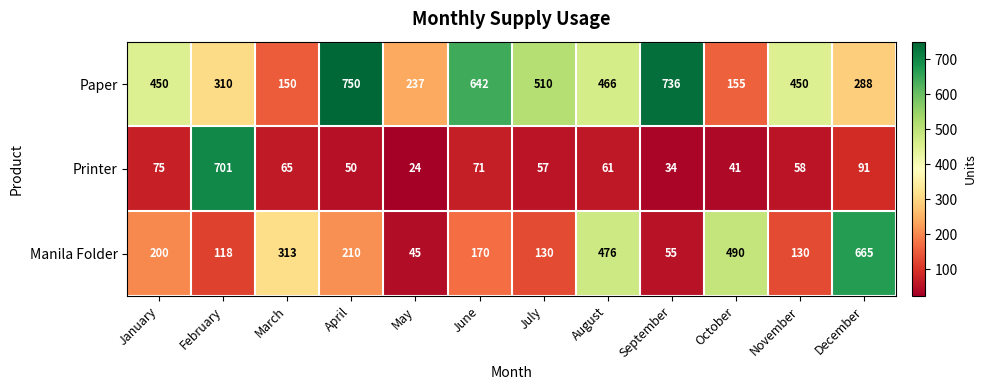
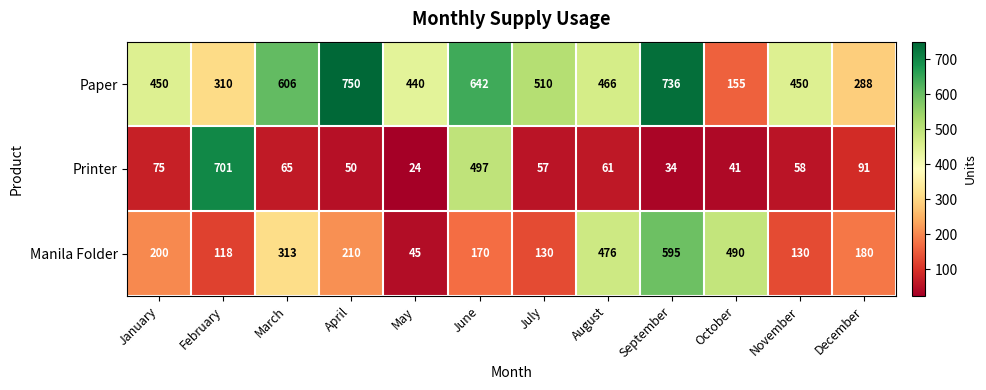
Paper, March: 150 -> 606
Paper, May: 237 -> 440
Printer, June: 71 -> 497
Manila Folder, September: 55 -> 595
Manila Folder, December: 665 -> 180
